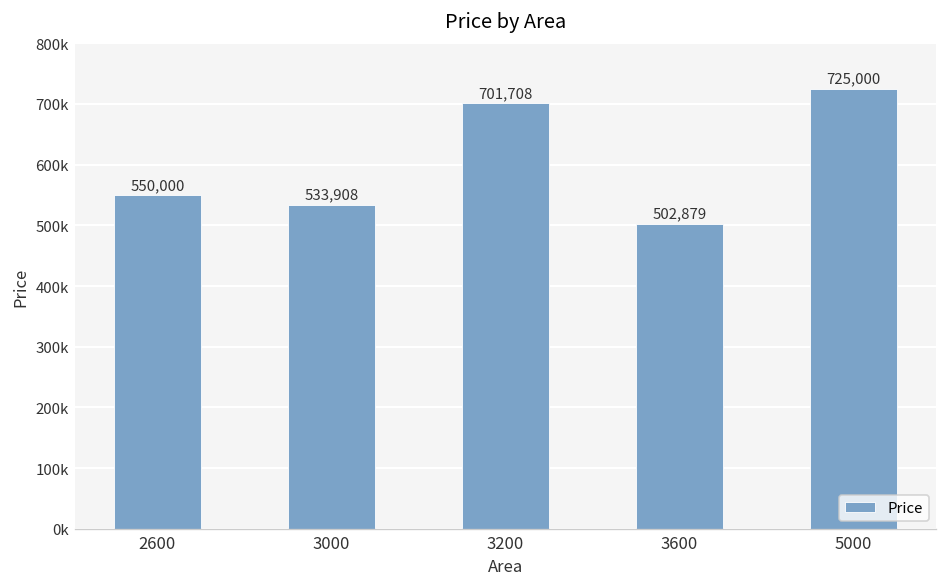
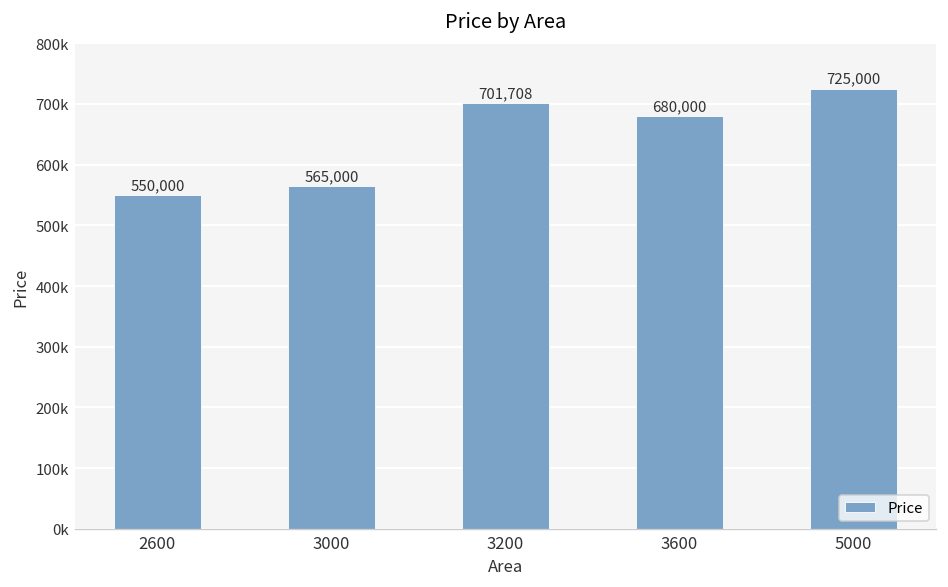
3000: 533,908 -> 565,000
3600: 502,879 -> 680,000
